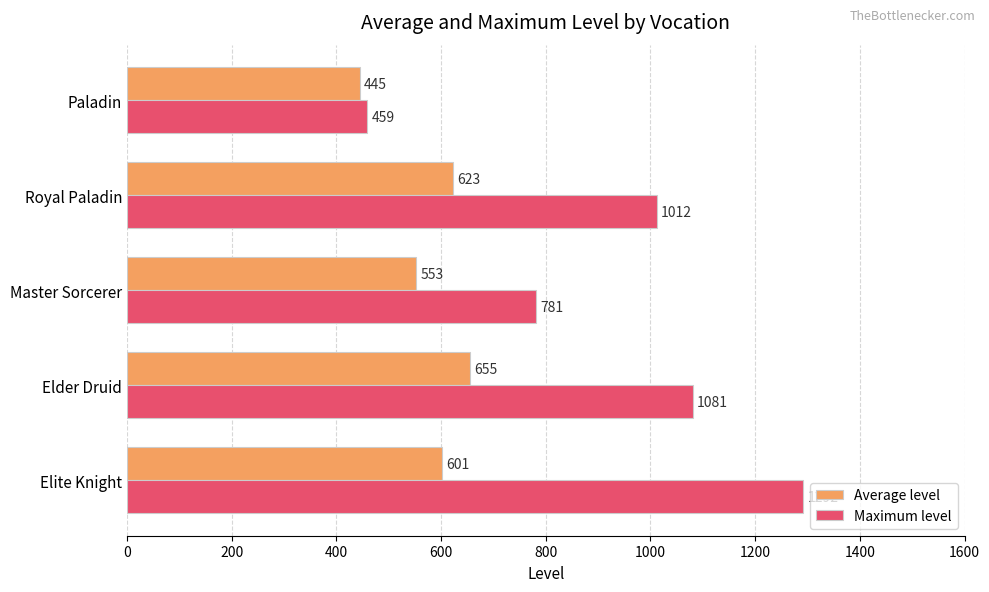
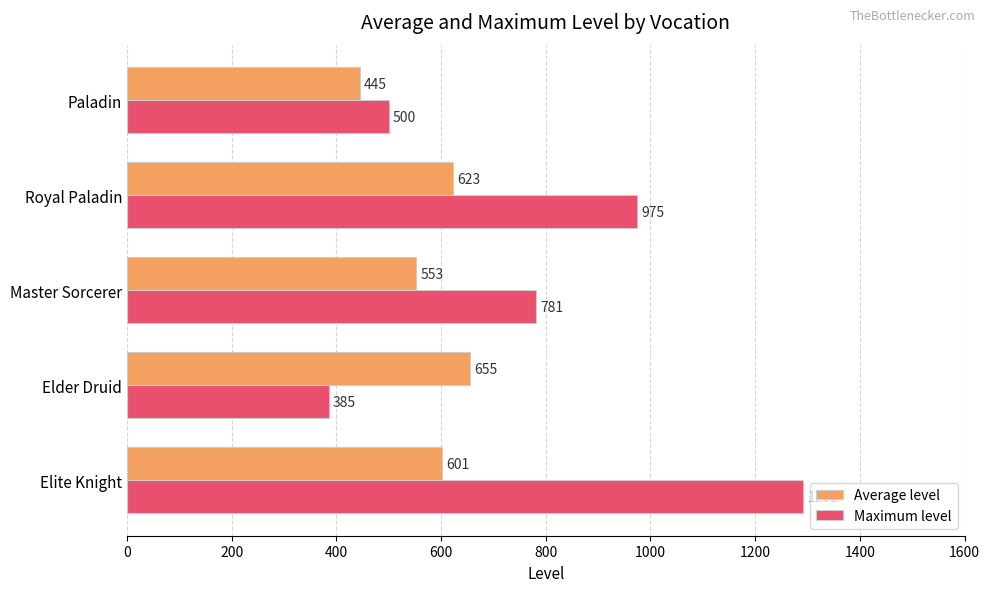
Maximum level, Paladin: 459 -> 500
Maximum level, Royal Paladin: 1012 -> 975
Maximum level, Elder Druid: 1081 -> 385
